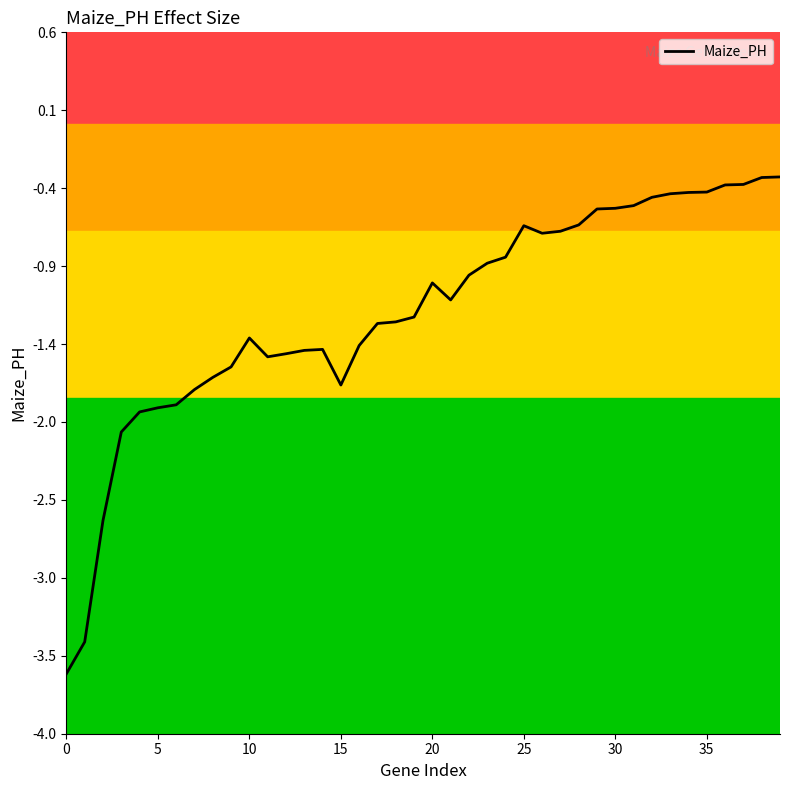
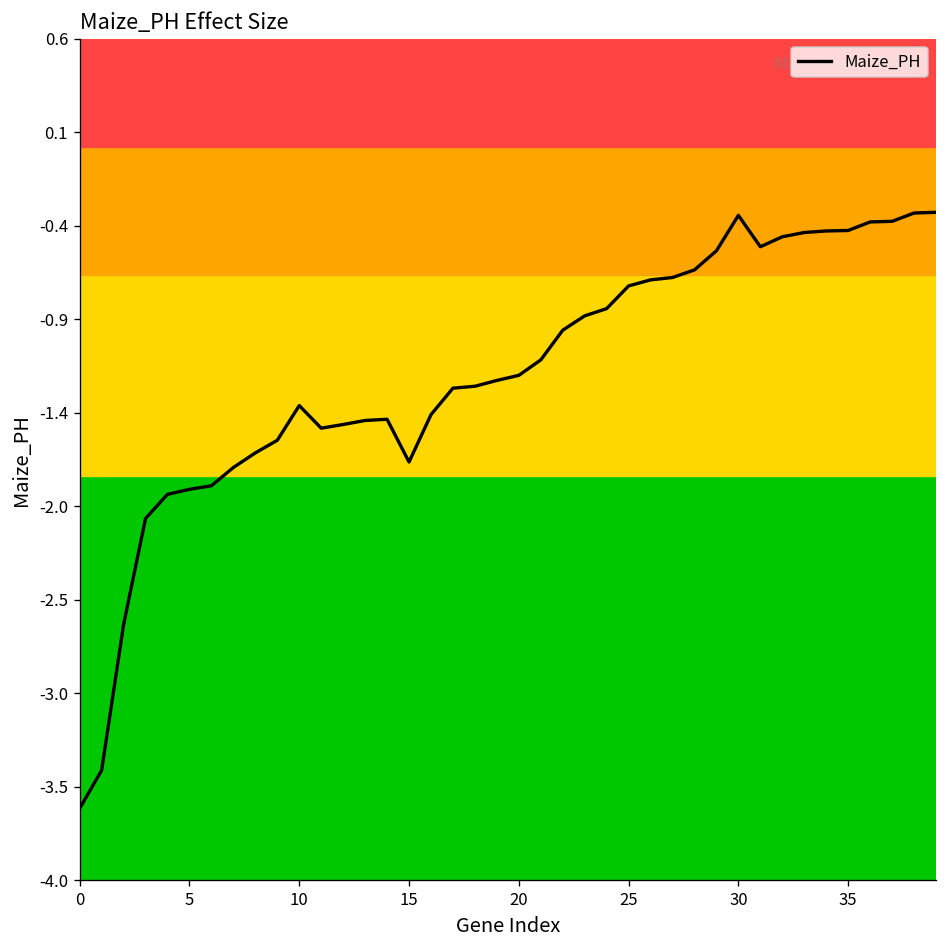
20: -1.04 -> -1.24
25: -0.67 -> -0.75
30: -0.55 -> -0.37
